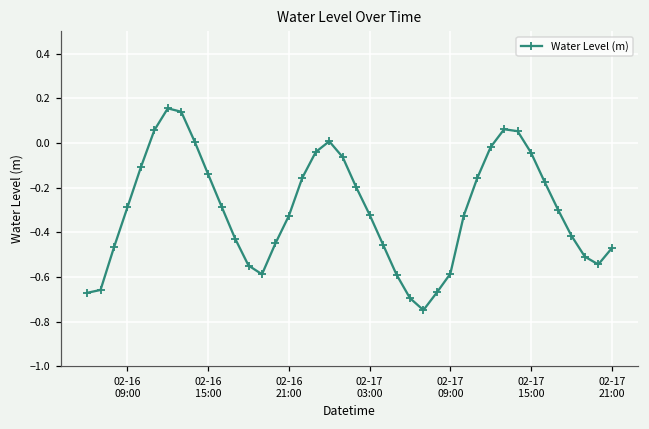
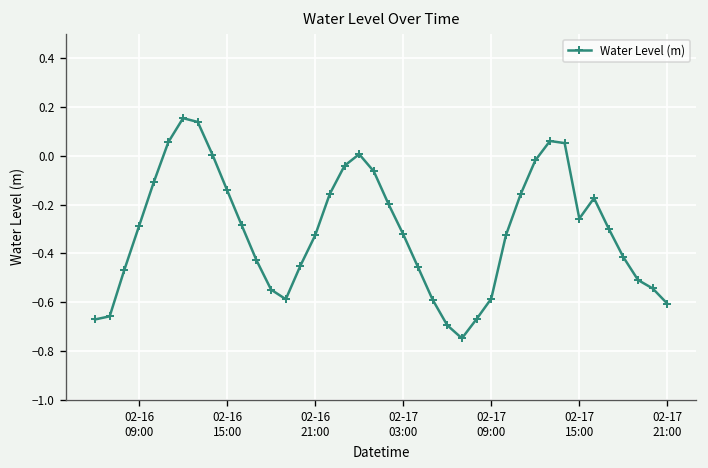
02-17 15:00: -0.04 -> -0.26
02-17 21:00: -0.47 -> -0.61
